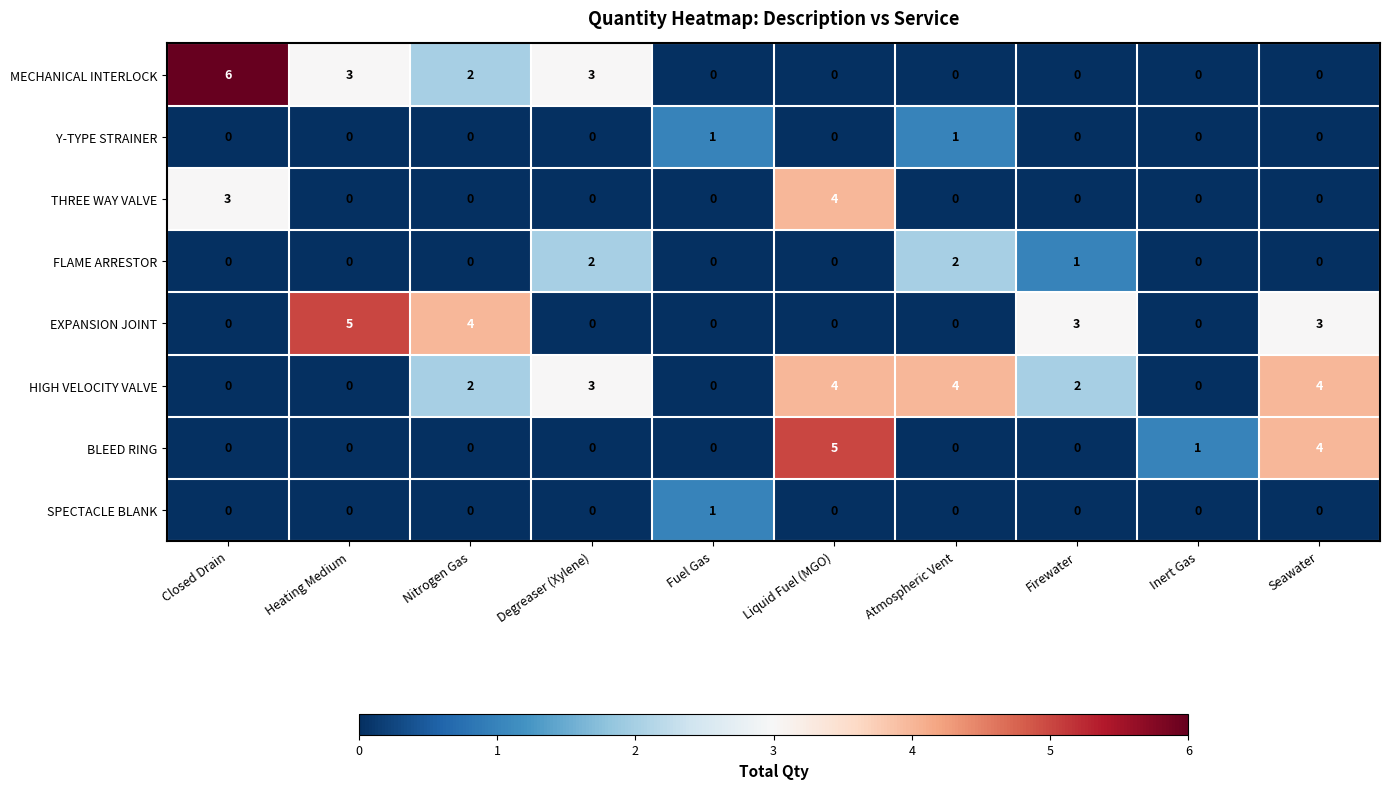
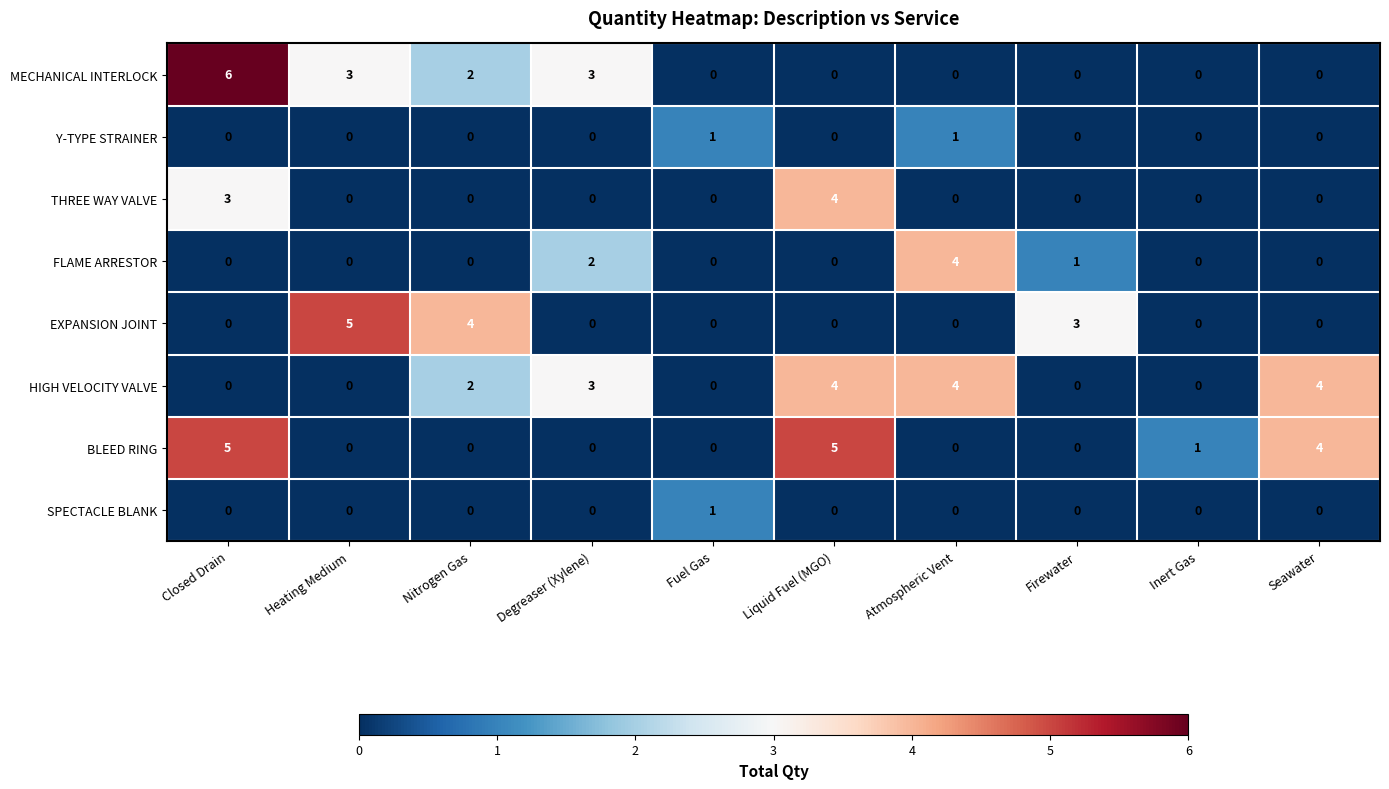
FLAME ARRESTOR, Atmospheric Vent: 2 -> 4
EXPANSION JOINT, Seawater: 3 -> 0
HIGH VELOCITY VALVE, Firewater: 2 -> 0
BLEED RING, Closed Drain: 0 -> 5
